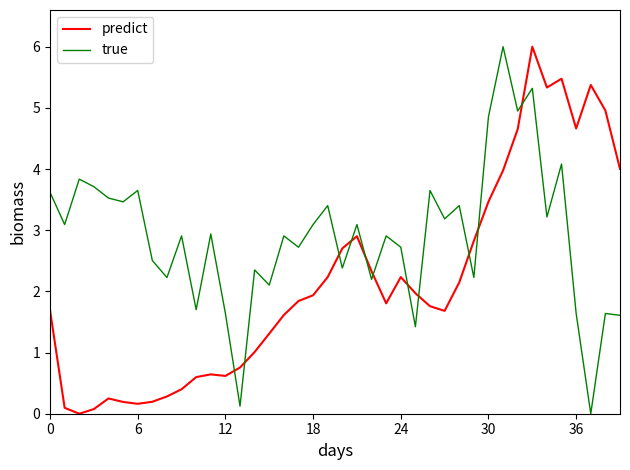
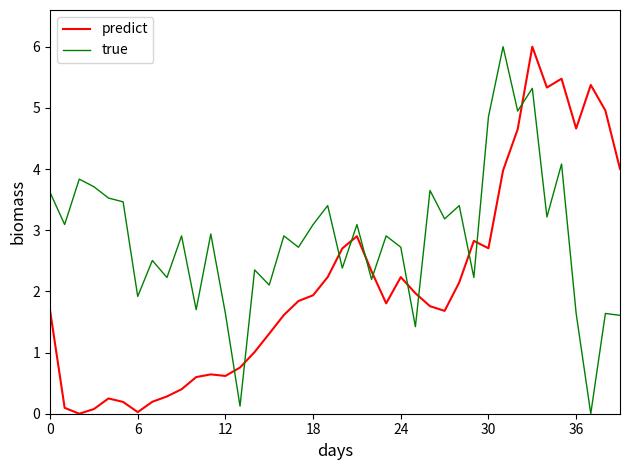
predict, 6: 0.2 -> 0.0
true, 6: 3.6 -> 1.9
predict, 30: 3.5 -> 2.7
